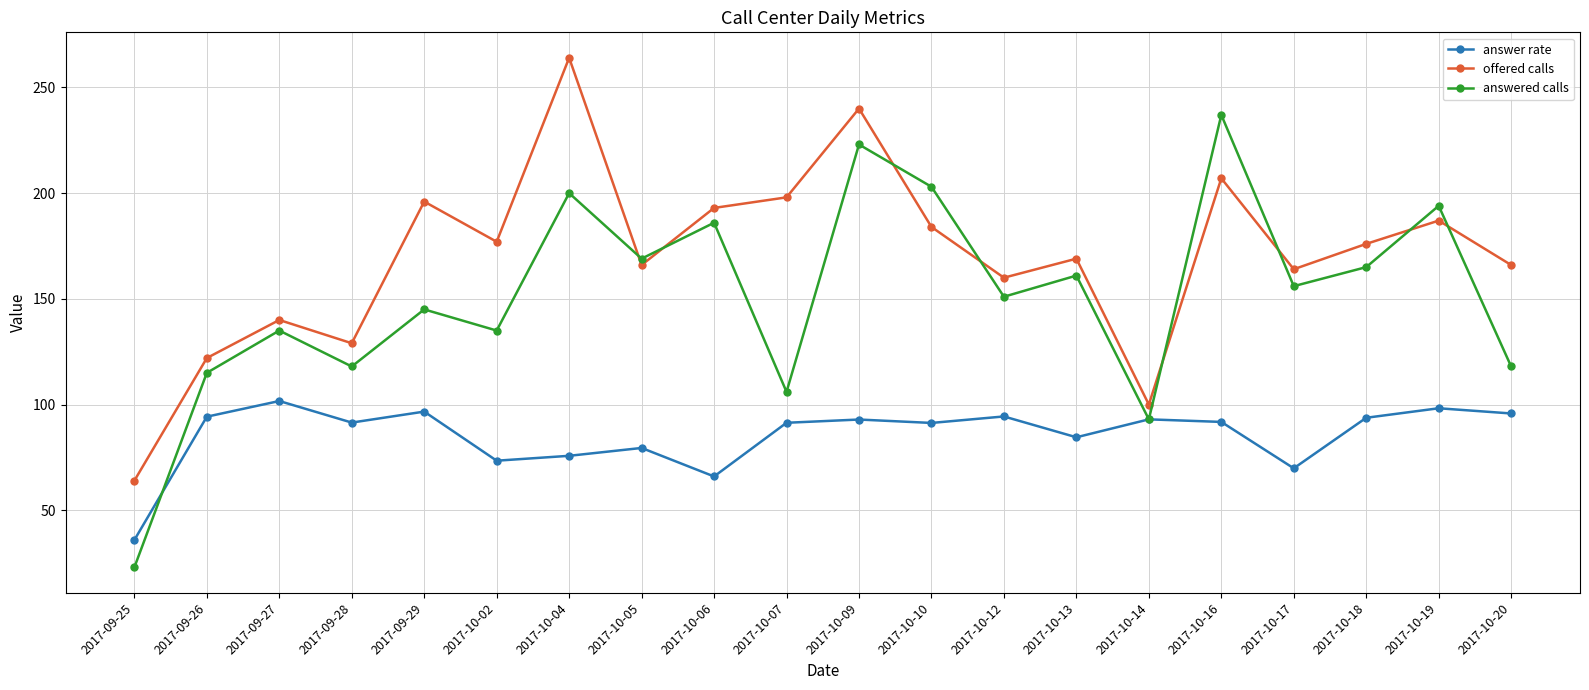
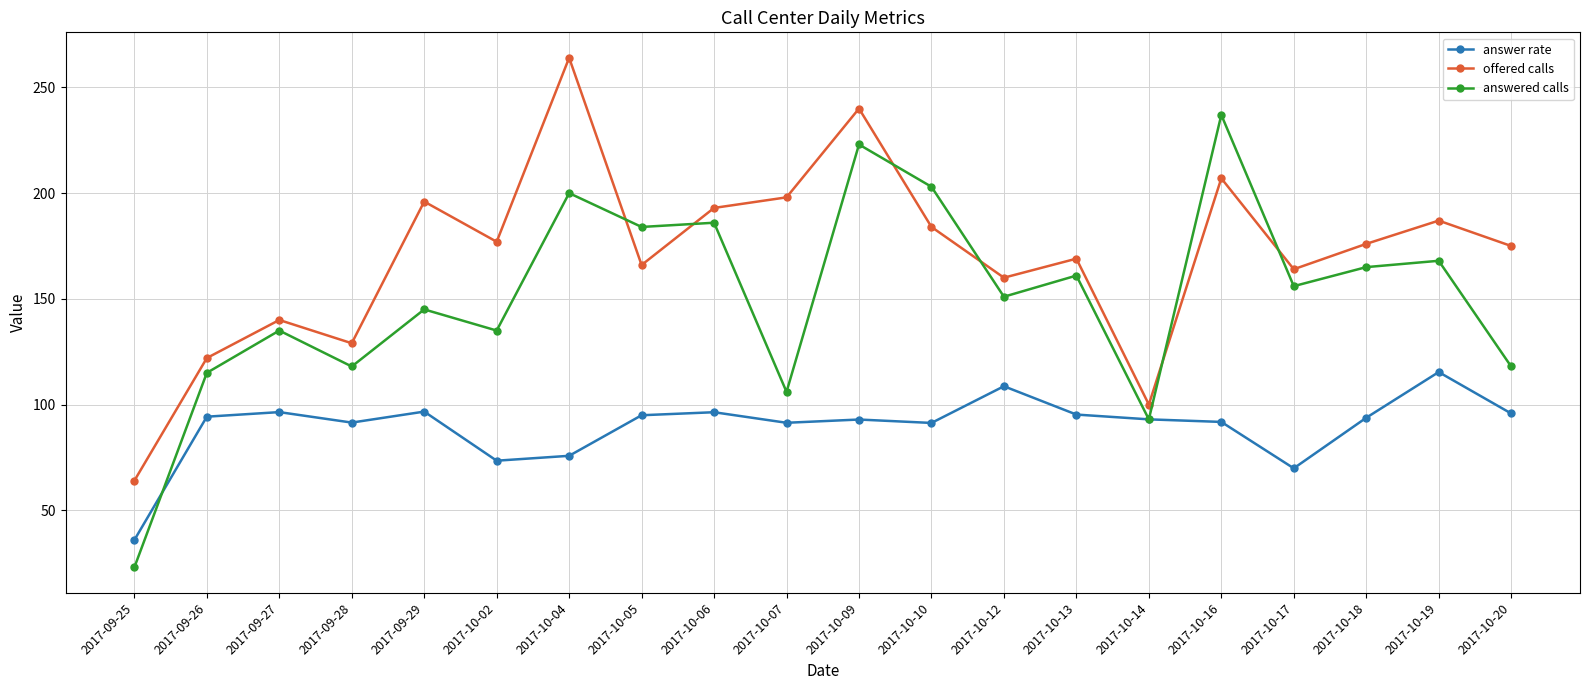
answer rate, 2017-09-27: 102 -> 96
answer rate, 2017-10-05: 79 -> 95
answered calls, 2017-10-05: 169 -> 184
answer rate, 2017-10-06: 66 -> 96
answer rate, 2017-10-12: 94 -> 109
answer rate, 2017-10-13: 85 -> 95
answer rate, 2017-10-19: 98 -> 115
answered calls, 2017-10-19: 194 -> 168
offered calls, 2017-10-20: 166 -> 175
